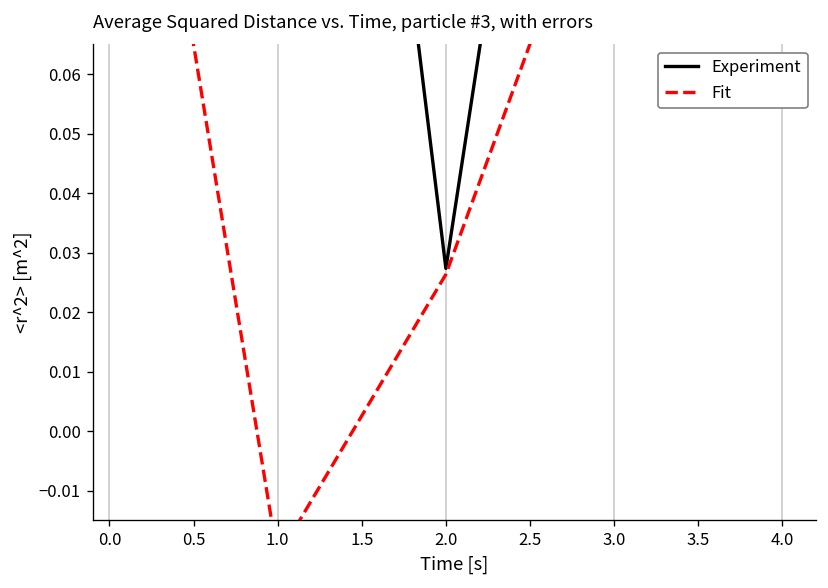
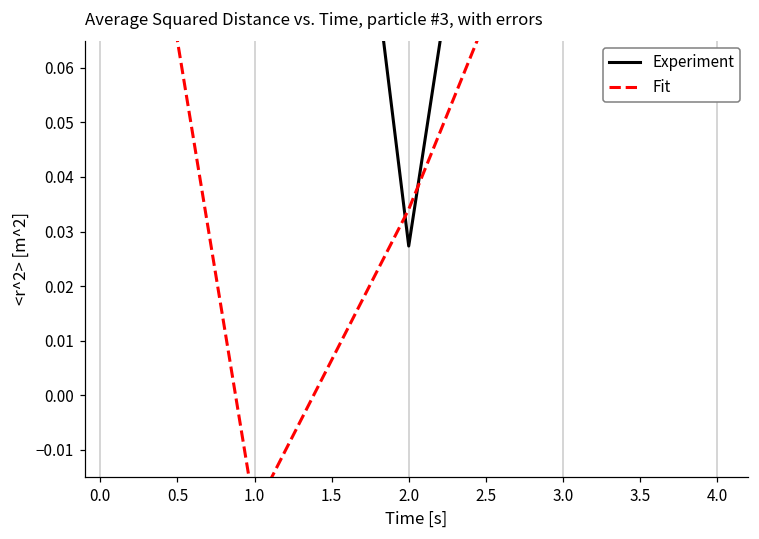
Fit, 2.0: 0.026 -> 0.034
